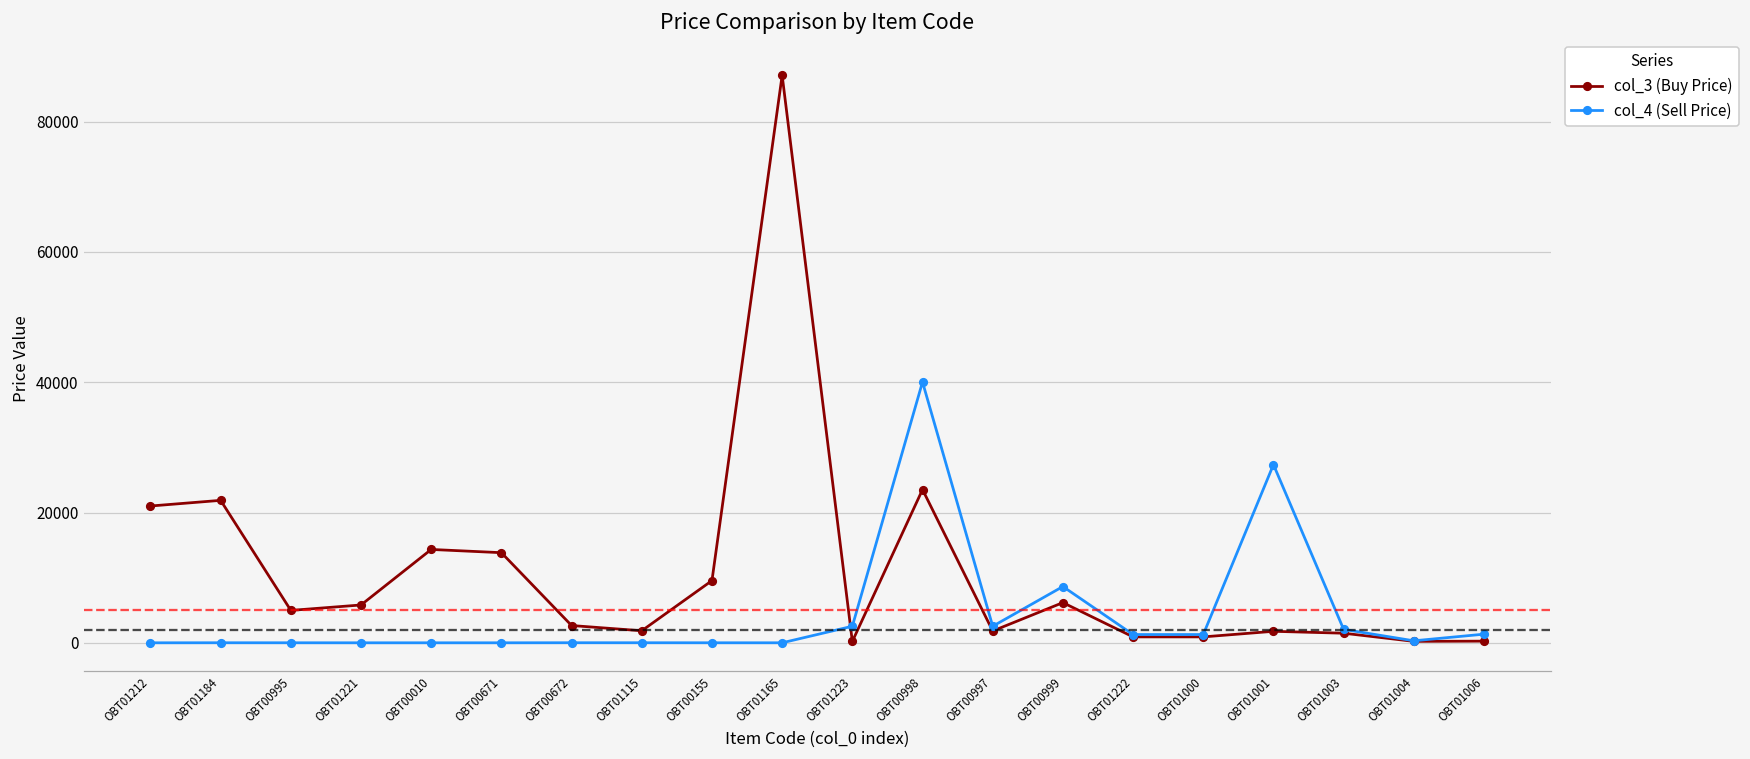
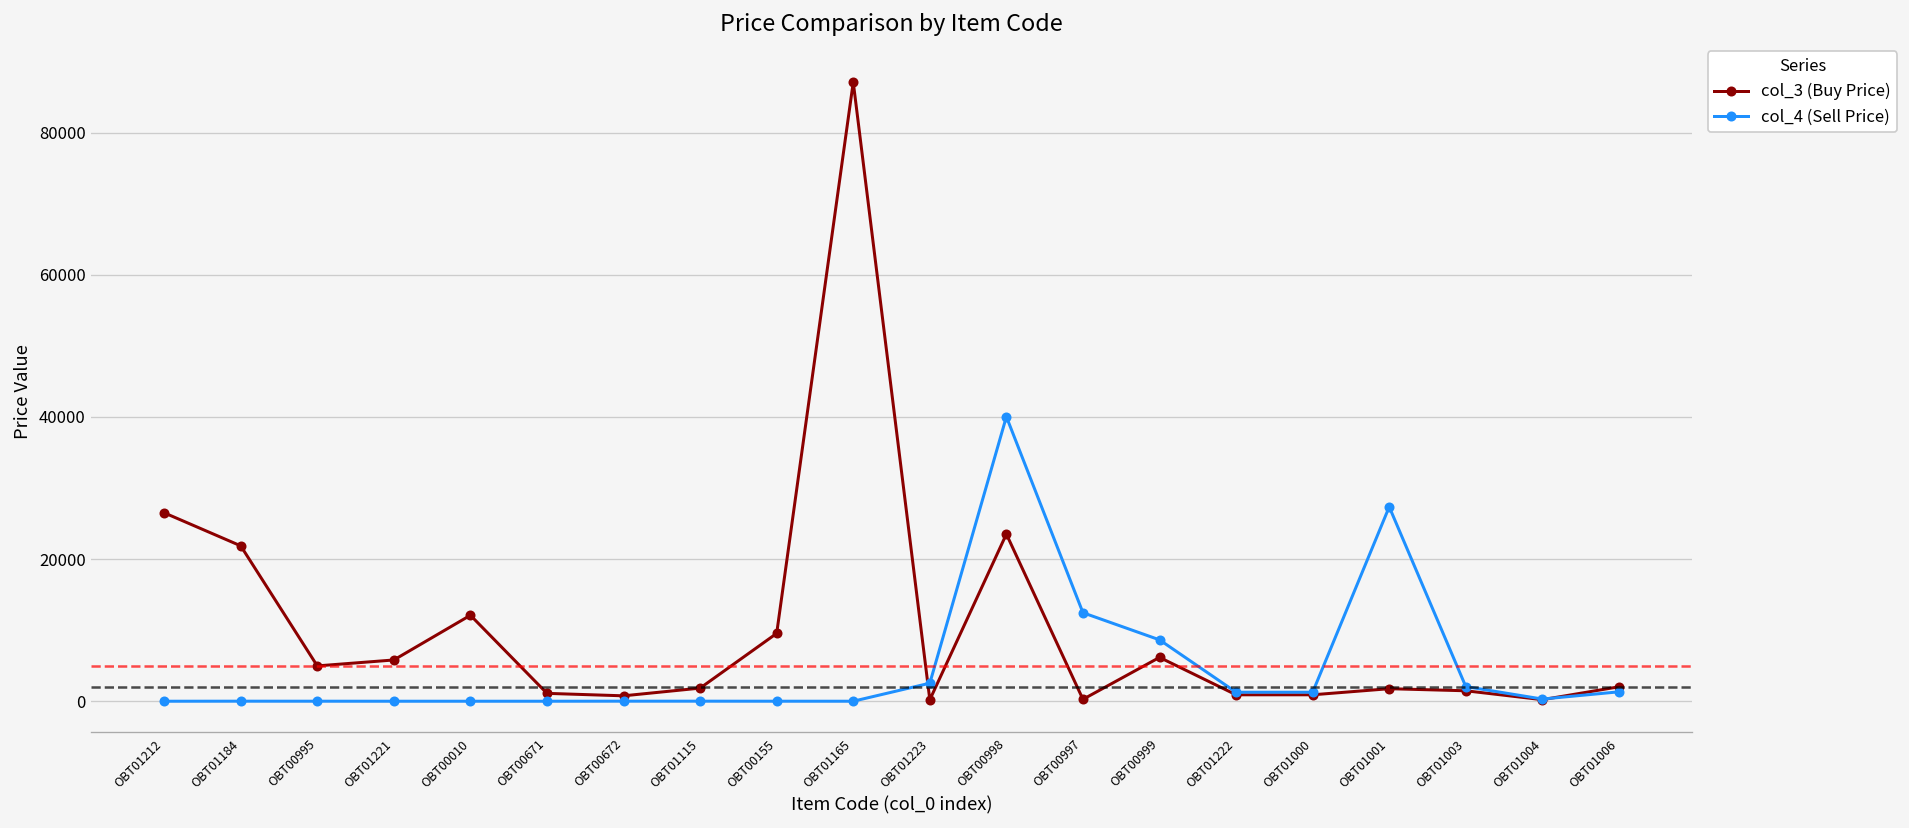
col_3 (Buy Price), OBT01212: 21000 -> 27000
col_3 (Buy Price), OBT00010: 14000 -> 12000
col_3 (Buy Price), OBT00671: 14000 -> 1000
col_3 (Buy Price), OBT00672: 3000 -> 1000
col_3 (Buy Price), OBT00997: 2000 -> 0
col_4 (Sell Price), OBT00997: 3000 -> 12000
col_3 (Buy Price), OBT01006: 0 -> 2000
